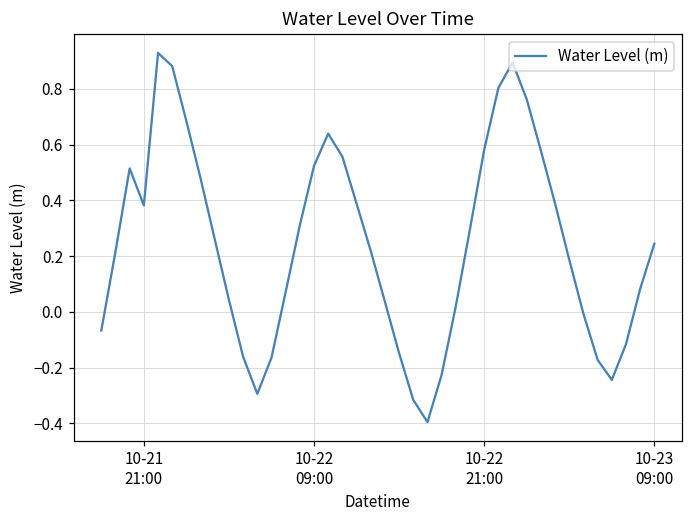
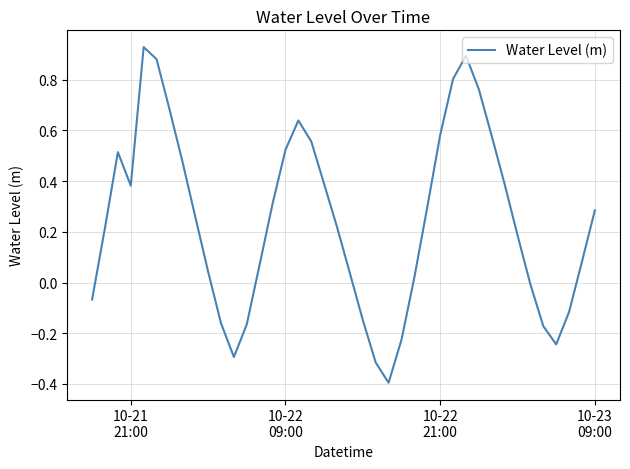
10-23 09:00: 0.24 -> 0.28
